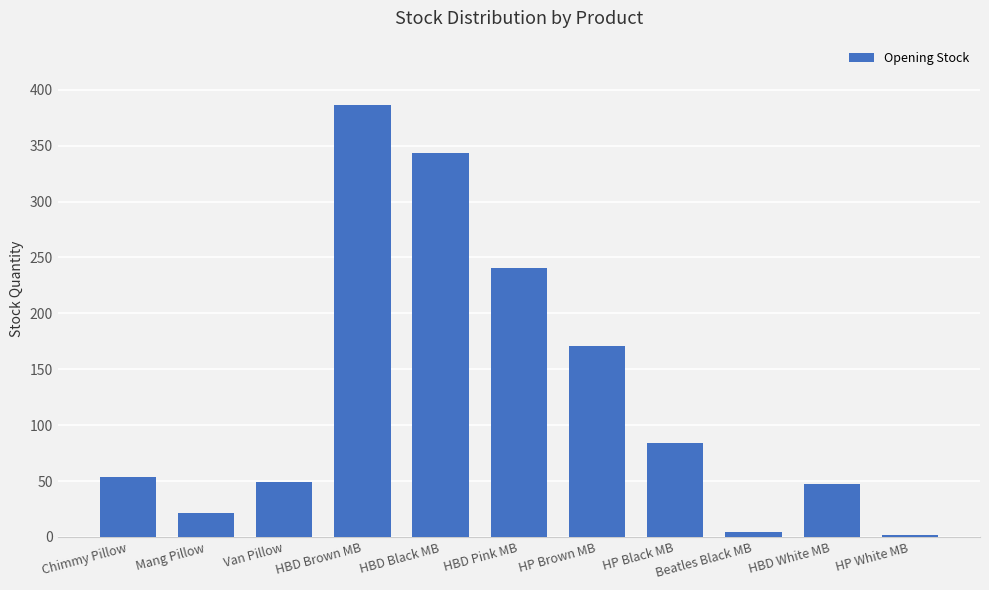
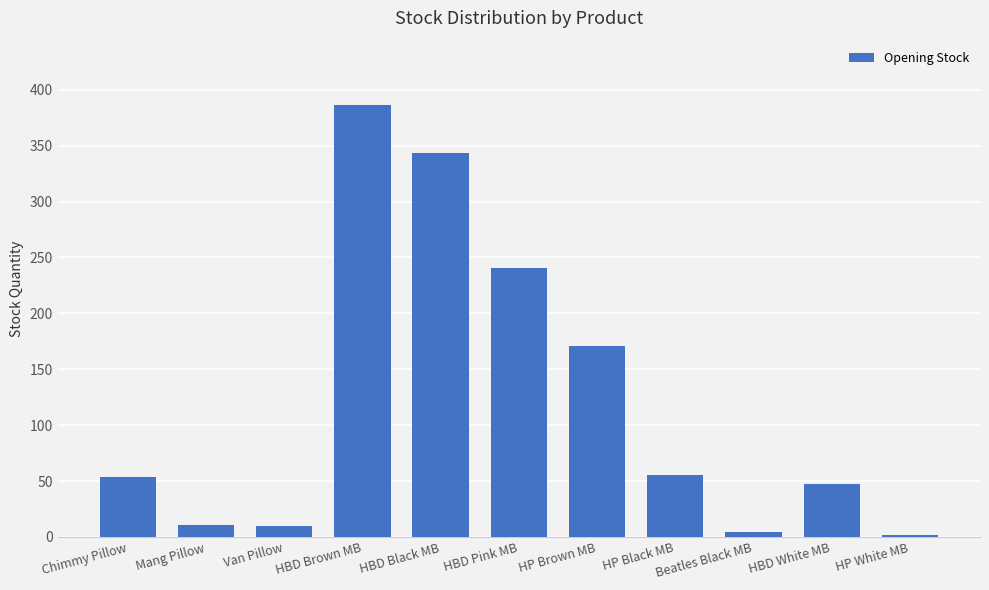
Mang Pillow: 21 -> 11
Van Pillow: 49 -> 10
HP Black MB: 84 -> 55
